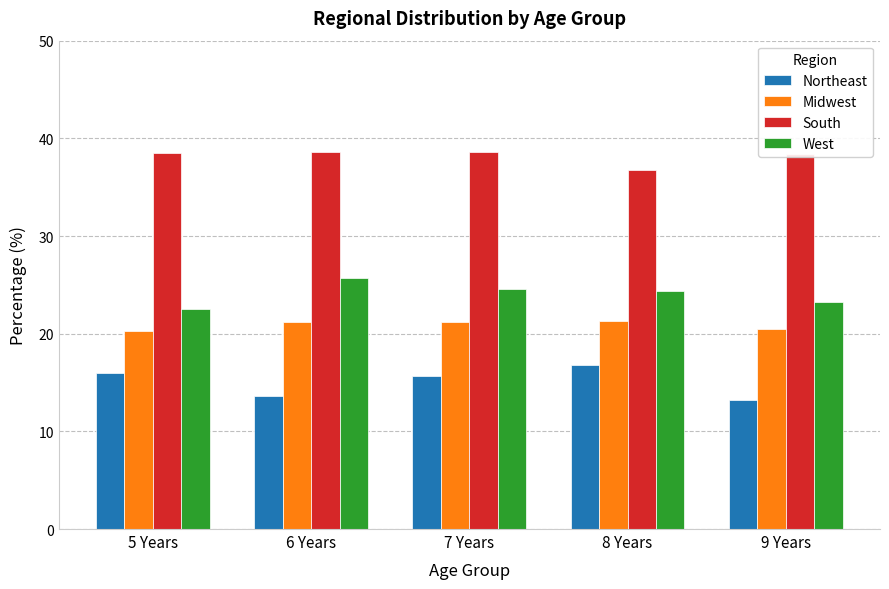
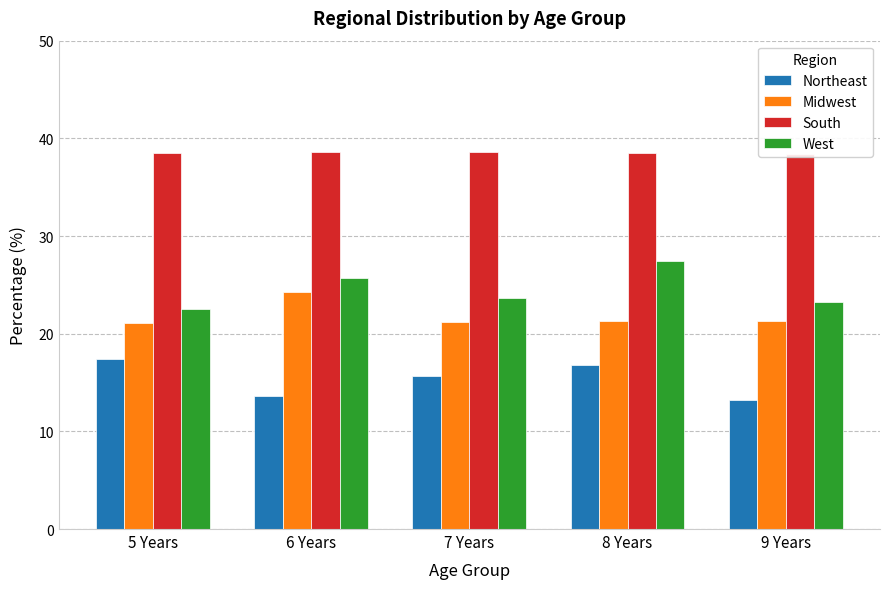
Northeast, 5 Years: 16 -> 17
Midwest, 5 Years: 20 -> 21
Midwest, 6 Years: 21 -> 24
West, 7 Years: 25 -> 24
South, 8 Years: 37 -> 38
West, 8 Years: 24 -> 27
Midwest, 9 Years: 20 -> 21
